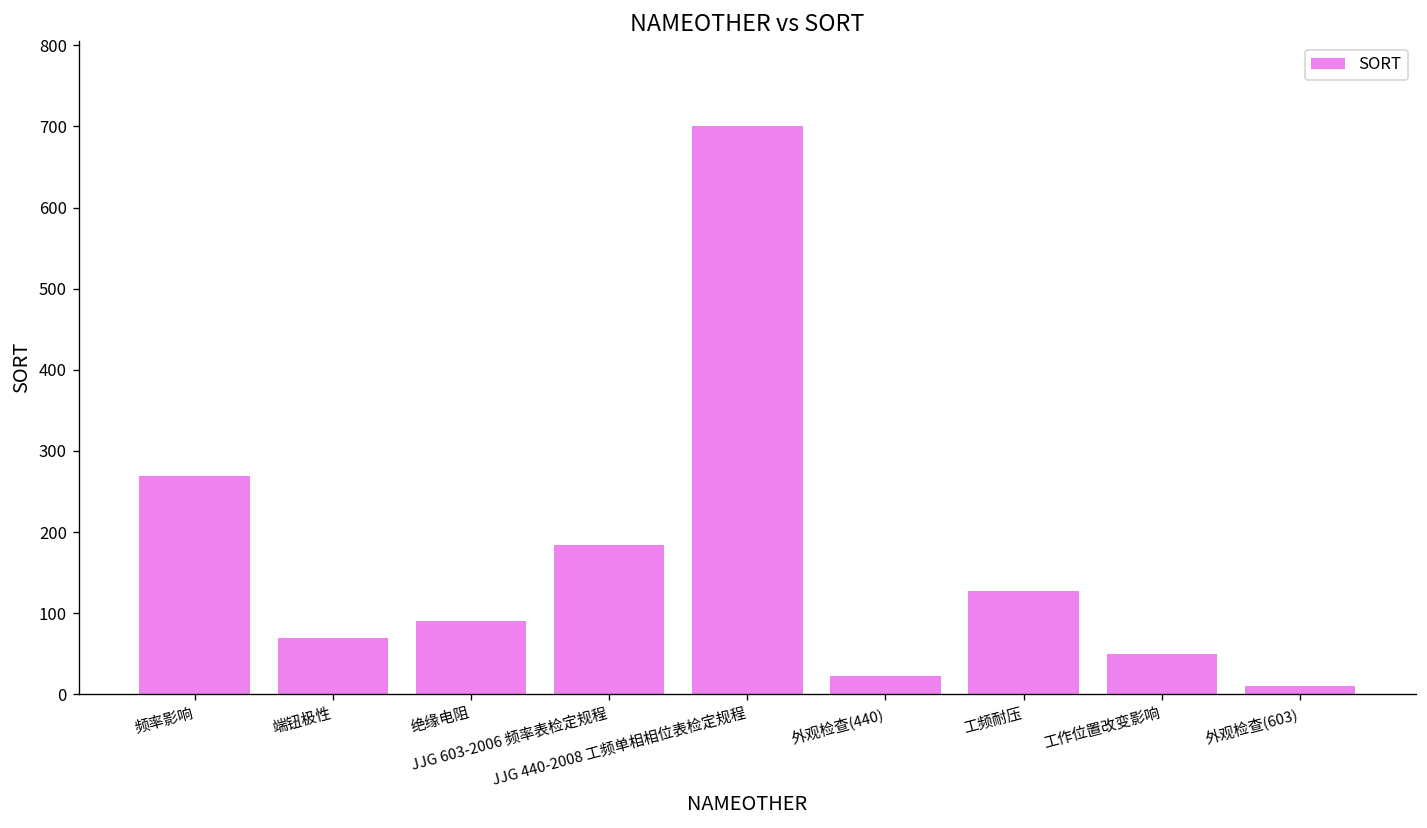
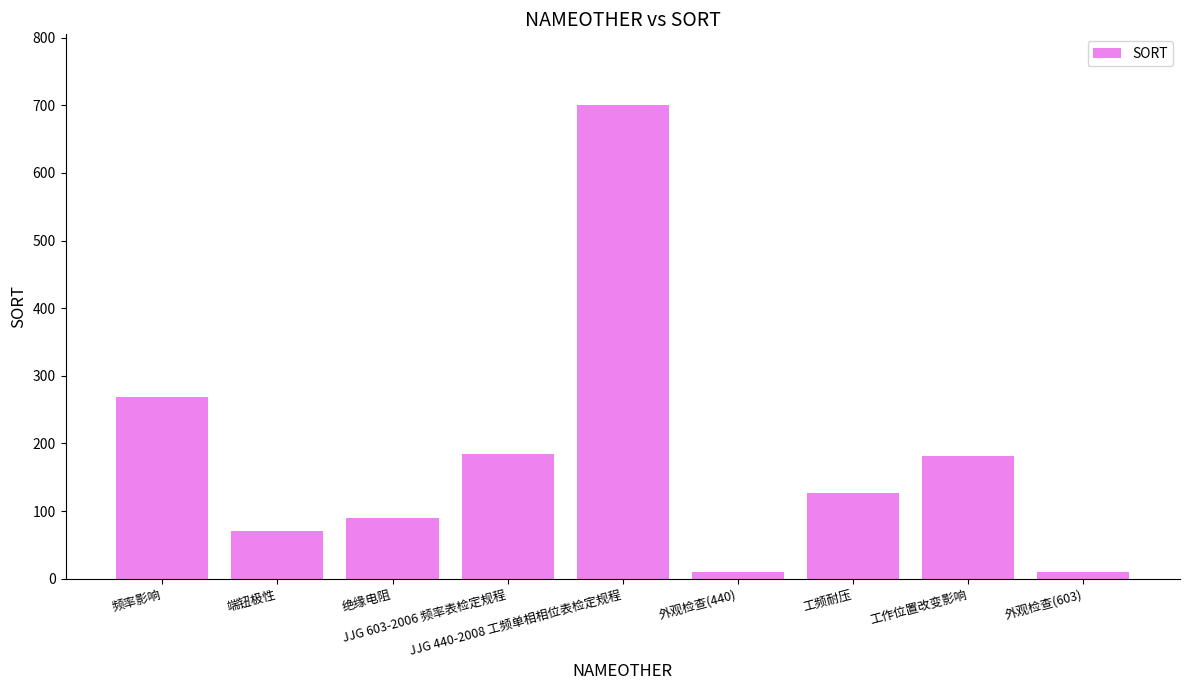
外观检查(440): 20 -> 10
工作位置改变影响: 50 -> 180
